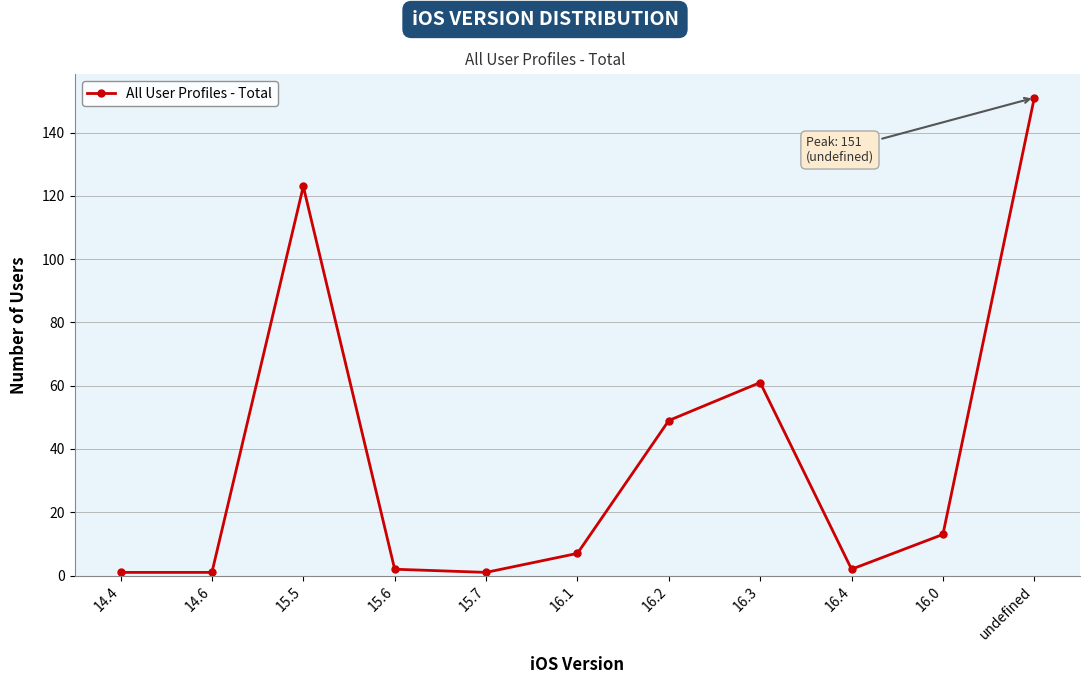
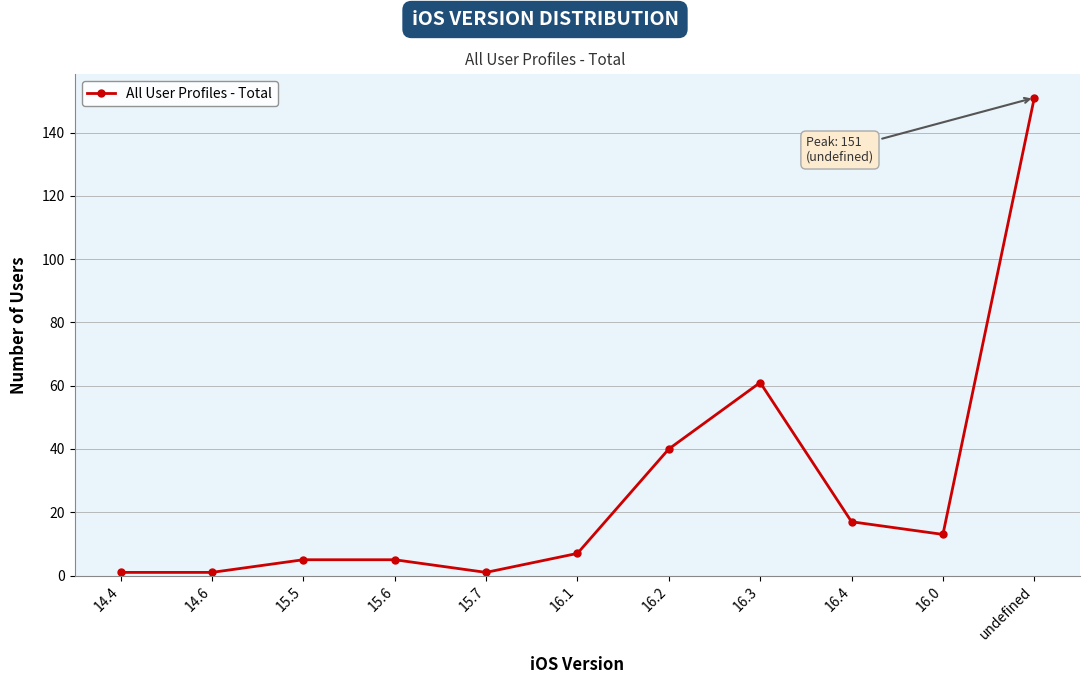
15.5: 123 -> 5
15.6: 2 -> 5
16.2: 49 -> 40
16.4: 2 -> 17
